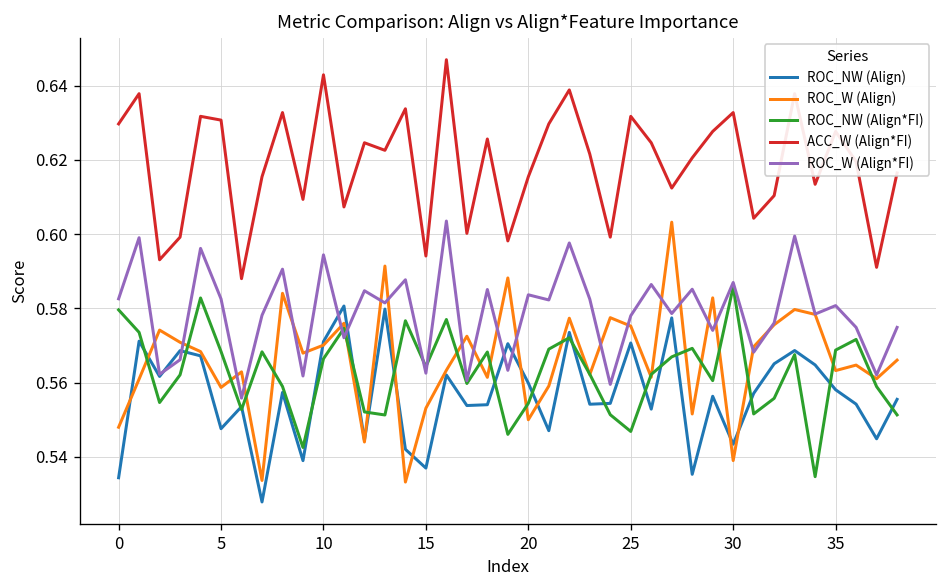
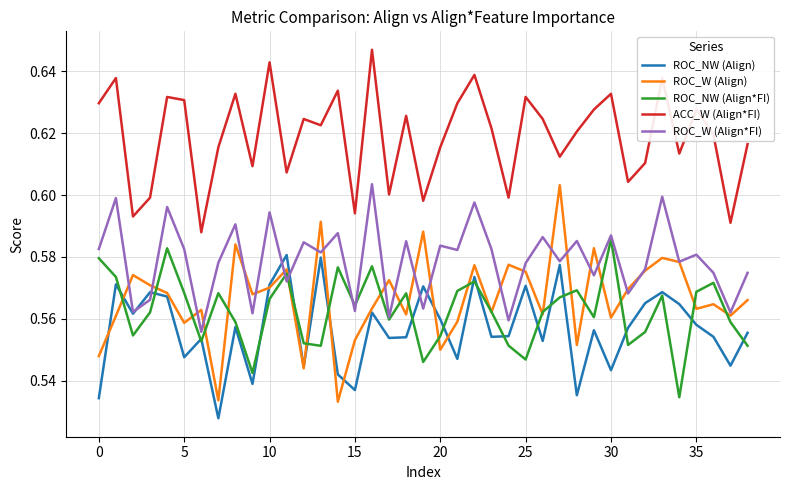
ROC_W (Align), 30: 0.539 -> 0.560
